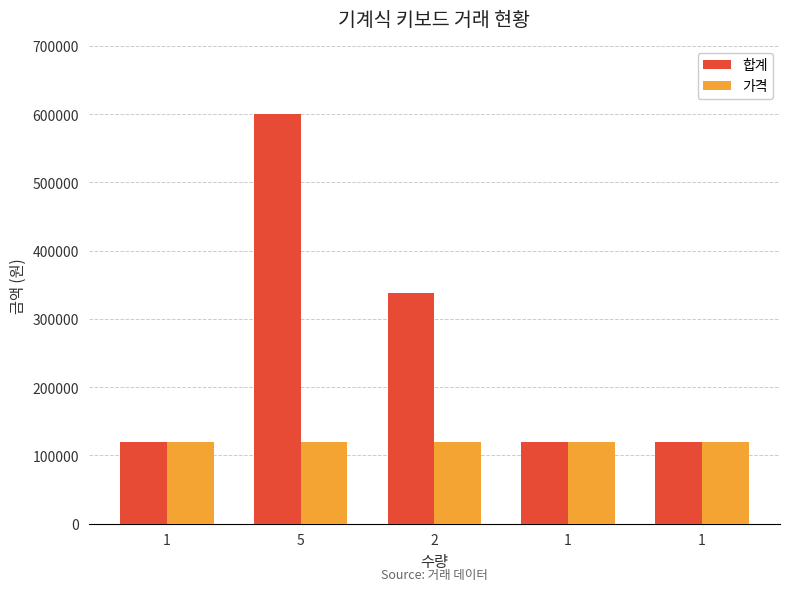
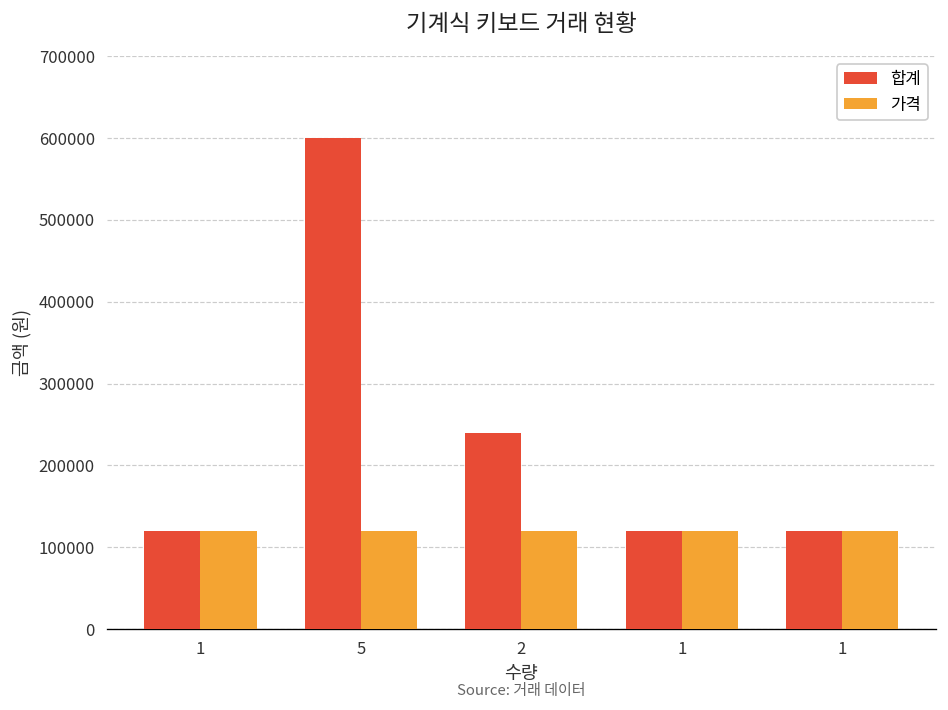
합계, 2: 340000 -> 240000
